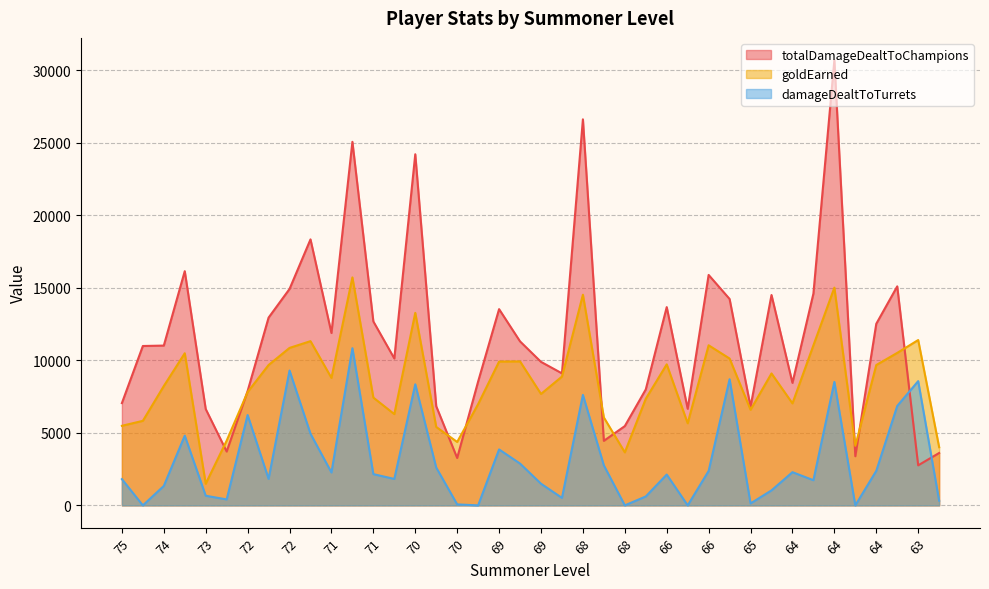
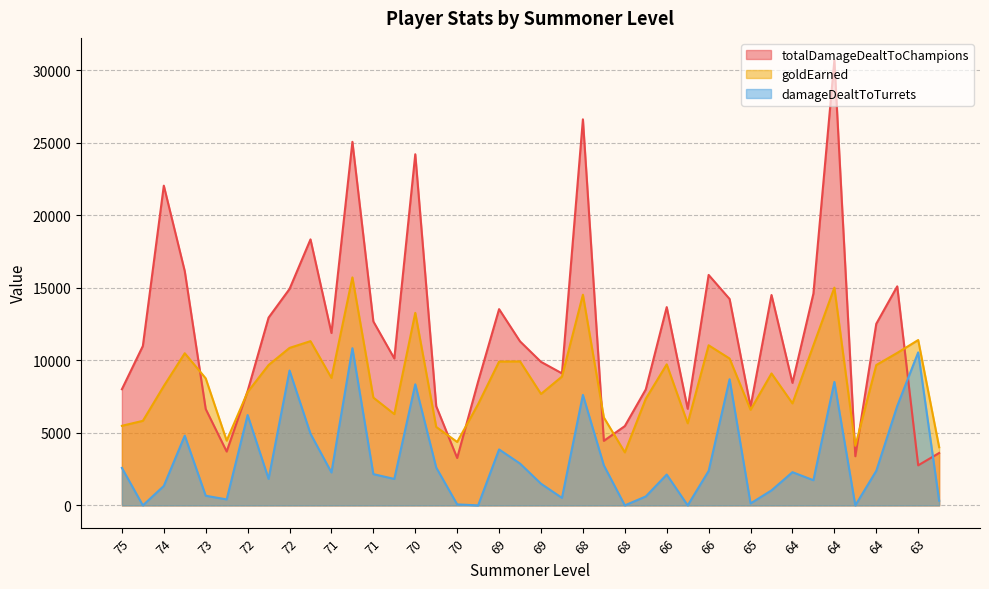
totalDamageDealtToChampions, 75: 7100 -> 8000
damageDealtToTurrets, 75: 1800 -> 2600
totalDamageDealtToChampions, 74: 11000 -> 22000
goldEarned, 73: 1500 -> 8800
damageDealtToTurrets, 63: 8600 -> 10600
